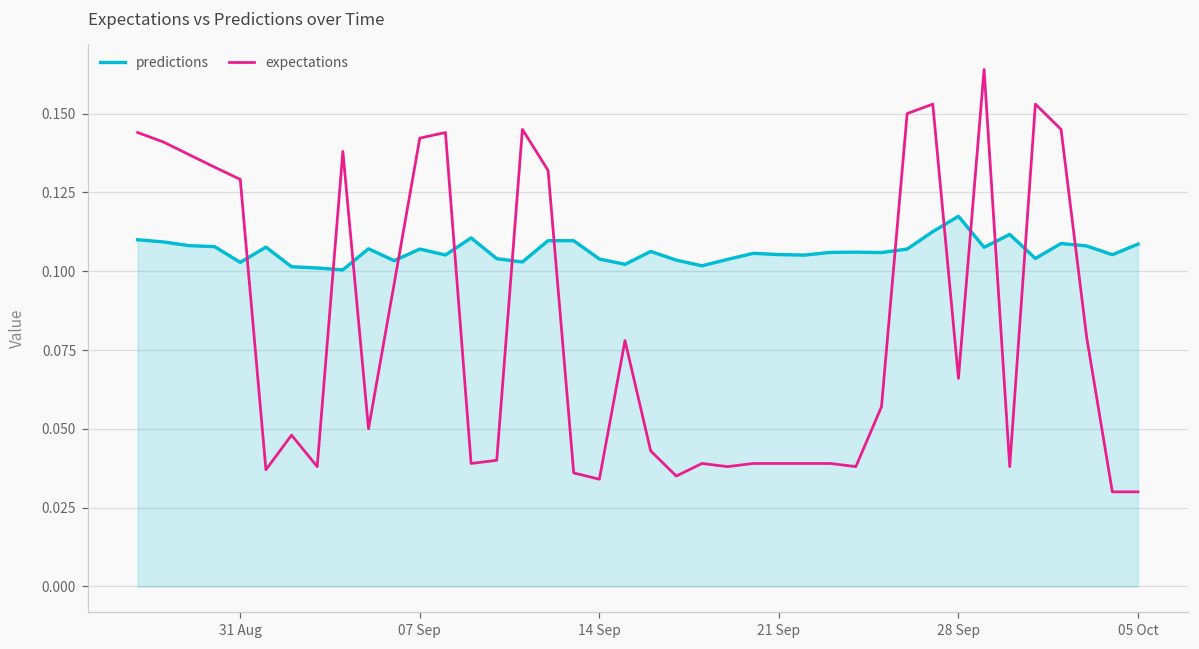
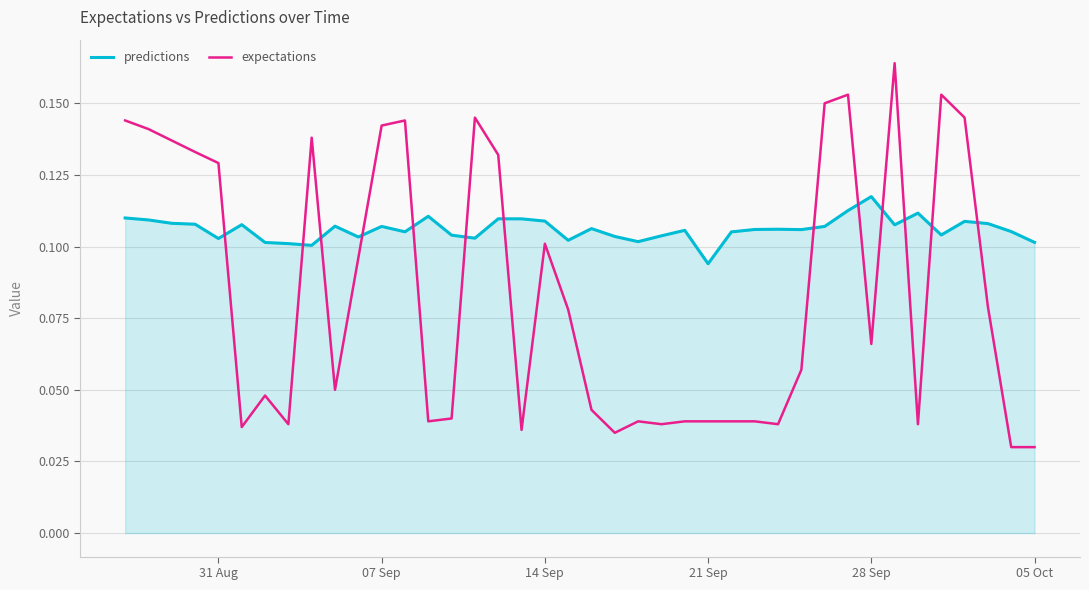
predictions, 14 Sep: 0.104 -> 0.109
expectations, 14 Sep: 0.034 -> 0.101
predictions, 21 Sep: 0.105 -> 0.094
predictions, 05 Oct: 0.109 -> 0.101
